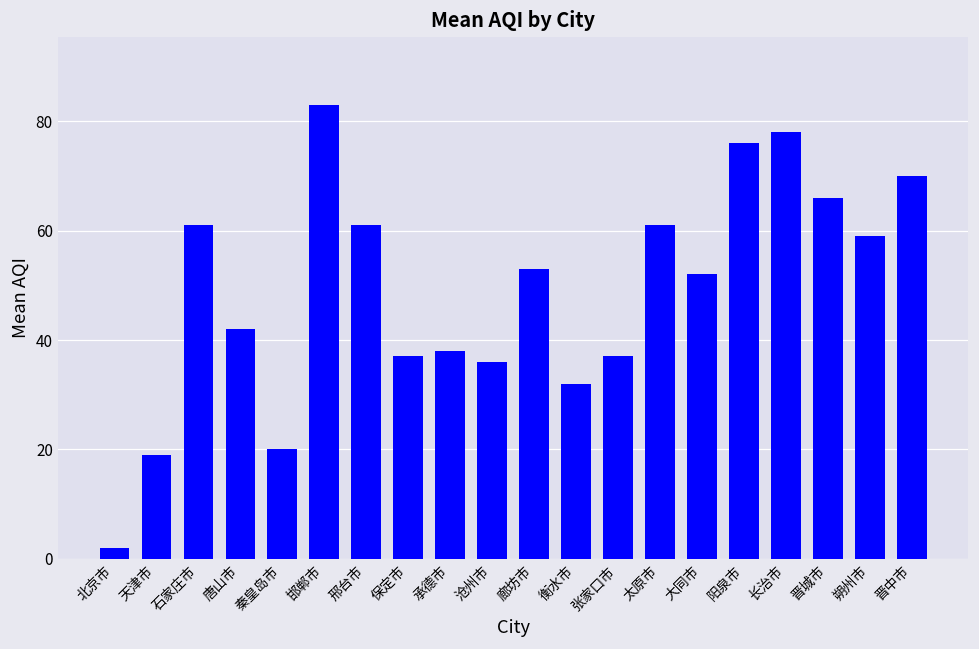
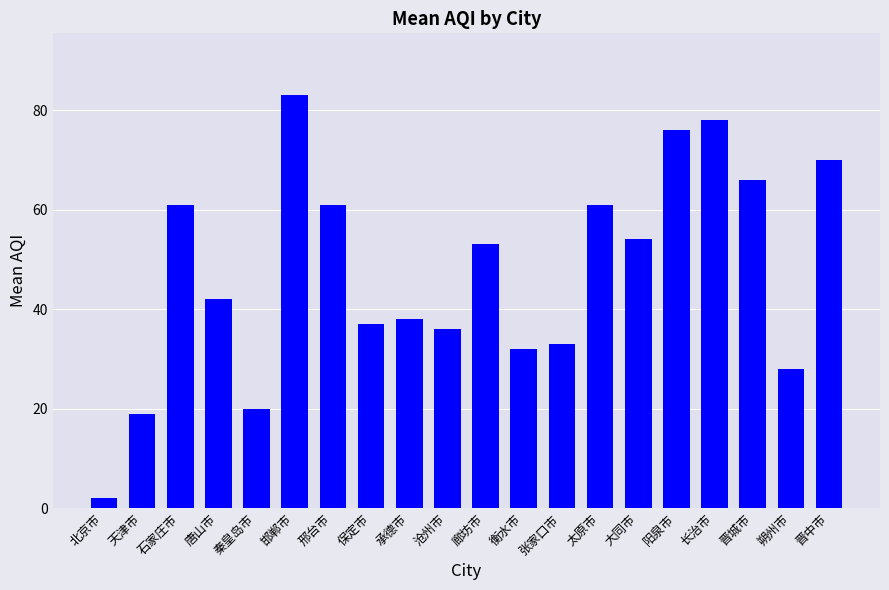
张家口市: 37 -> 33
大同市: 52 -> 54
朔州市: 59 -> 28
